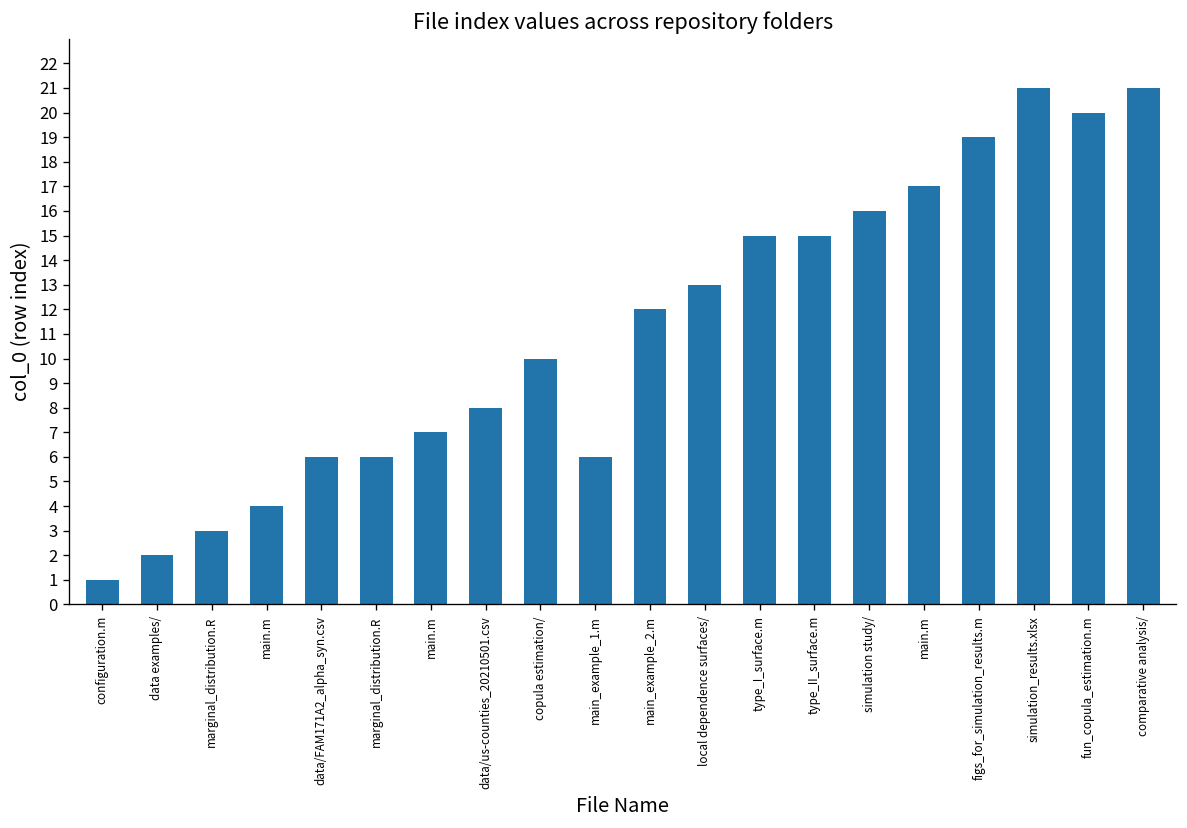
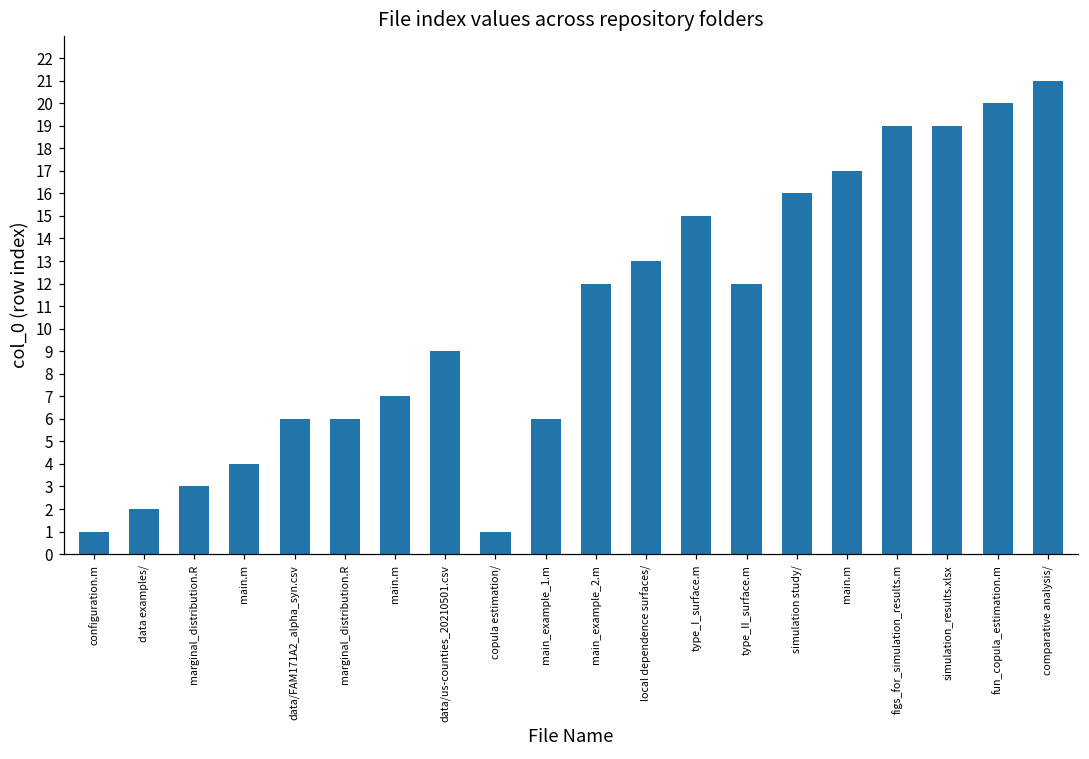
data/us-counties_20210501.csv: 8 -> 9
copula estimation/: 10 -> 1
type_II_surface.m: 15 -> 12
simulation_results.xlsx: 21 -> 19
